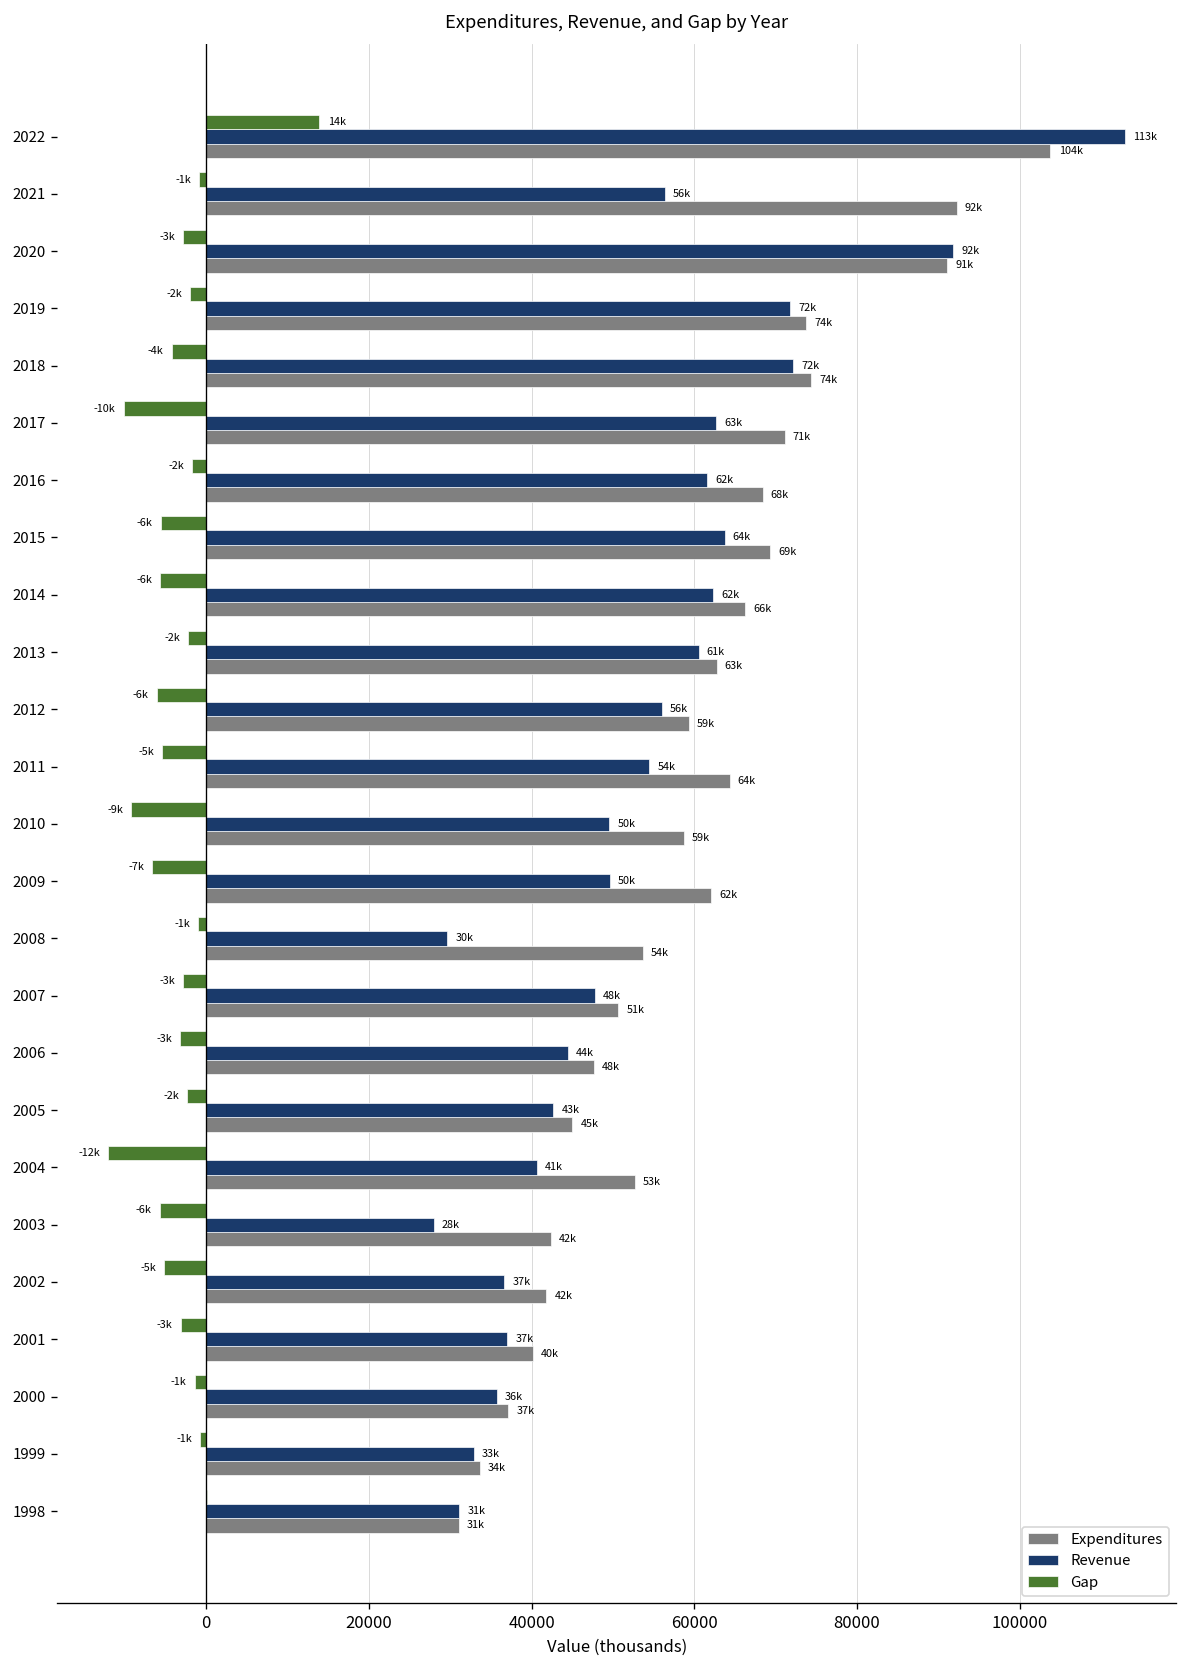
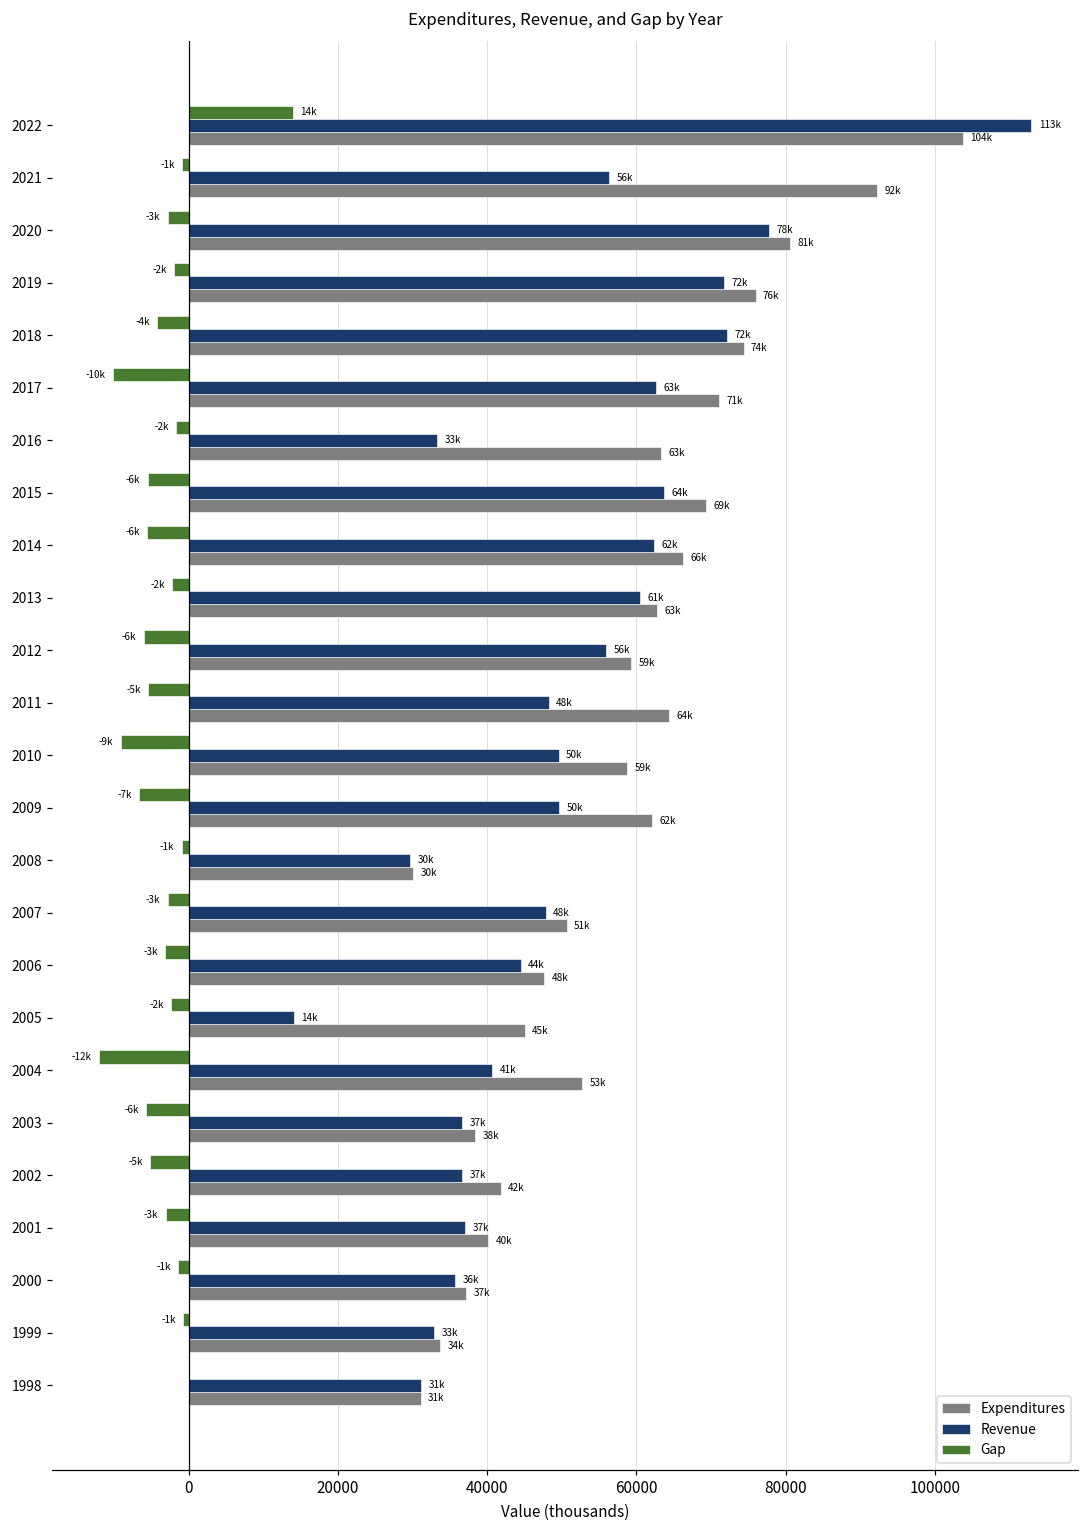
Revenue, 2020: 92k -> 78k
Expenditures, 2020: 91k -> 81k
Expenditures, 2019: 74k -> 76k
Revenue, 2016: 62k -> 33k
Expenditures, 2016: 68k -> 63k
Revenue, 2011: 54k -> 48k
Expenditures, 2008: 54k -> 30k
Revenue, 2005: 43k -> 14k
Revenue, 2003: 28k -> 37k
Expenditures, 2003: 42k -> 38k
